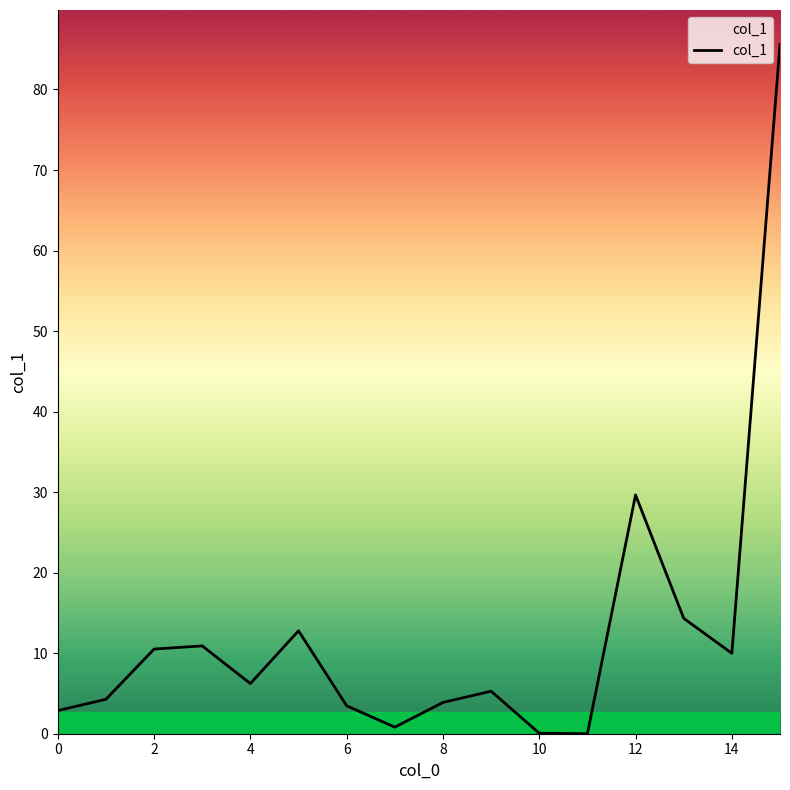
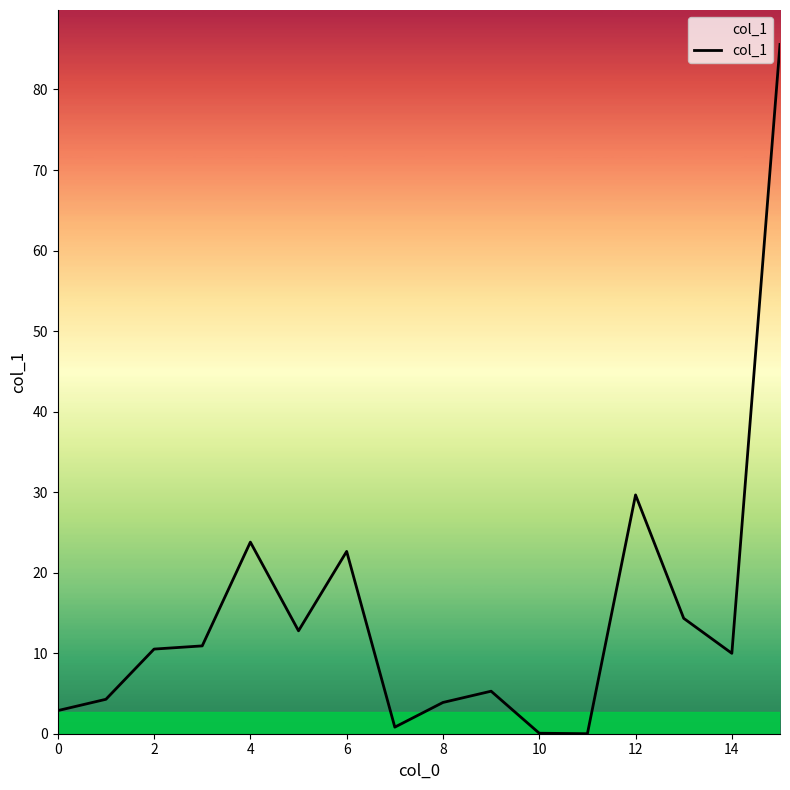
4: 6 -> 24
6: 3 -> 23
